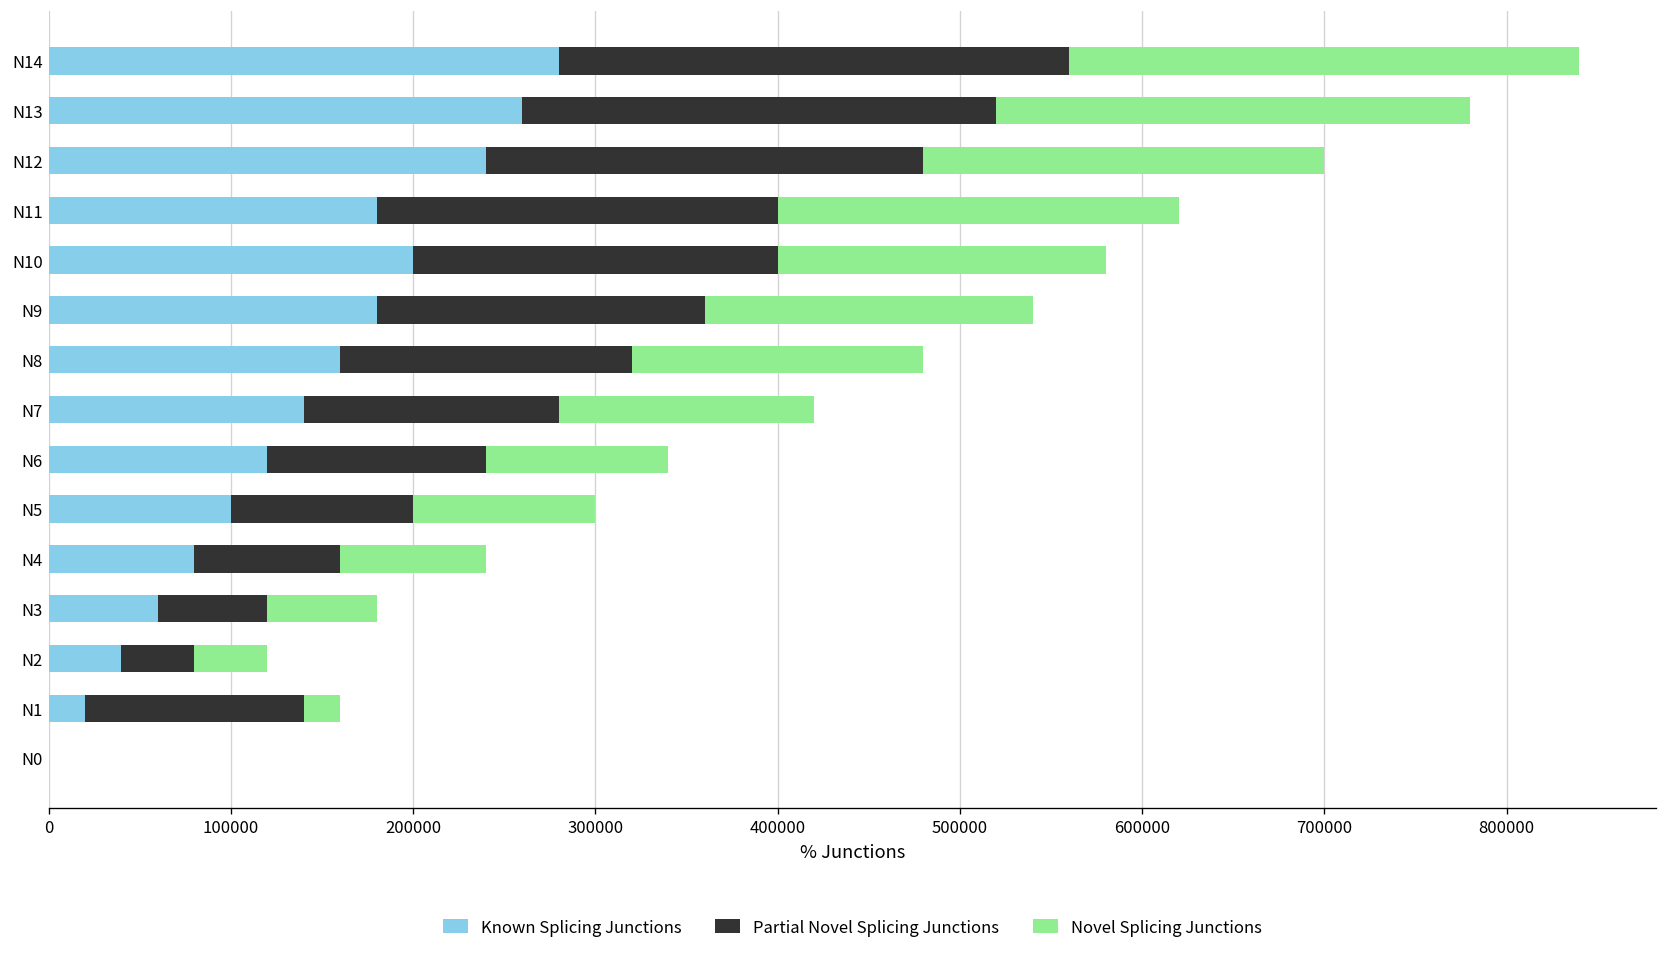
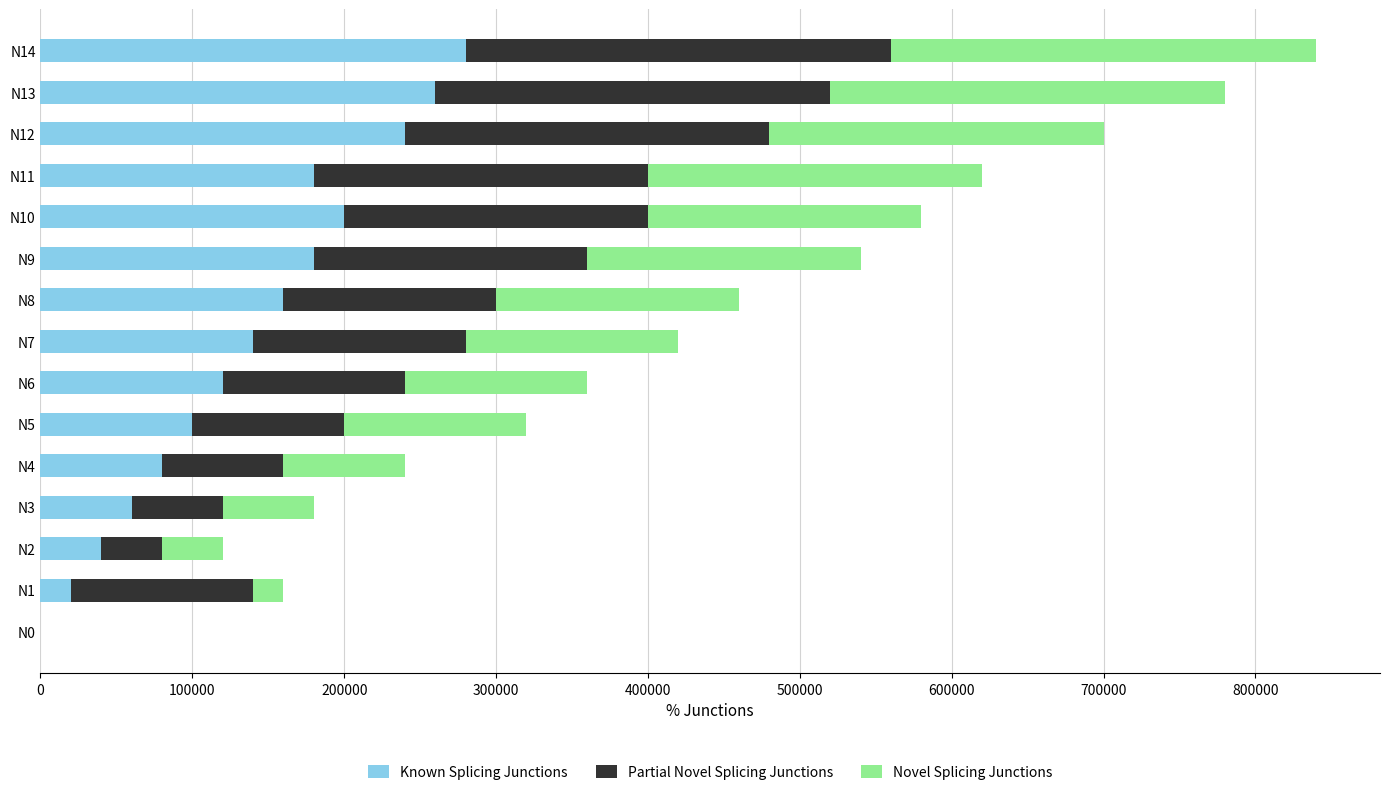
Partial Novel Splicing Junctions, N8: 160000 -> 140000
Novel Splicing Junctions, N6: 100000 -> 120000
Novel Splicing Junctions, N5: 100000 -> 120000
